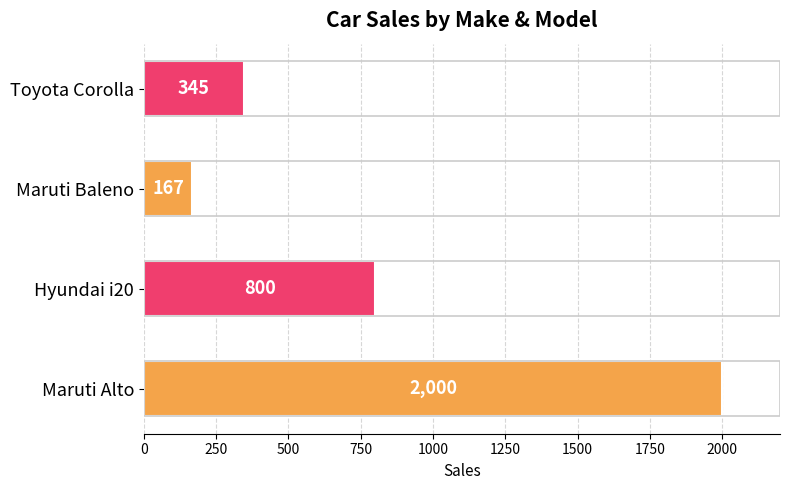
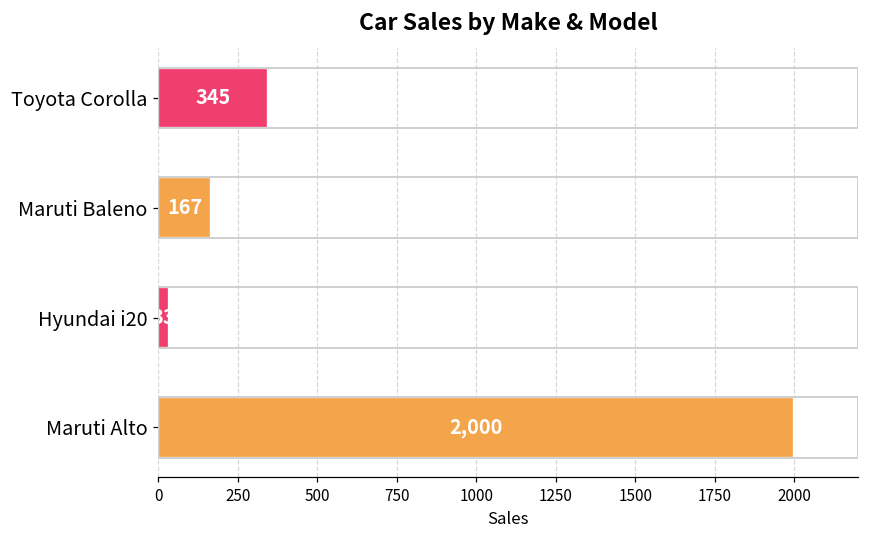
Hyundai i20: 800 -> 30
